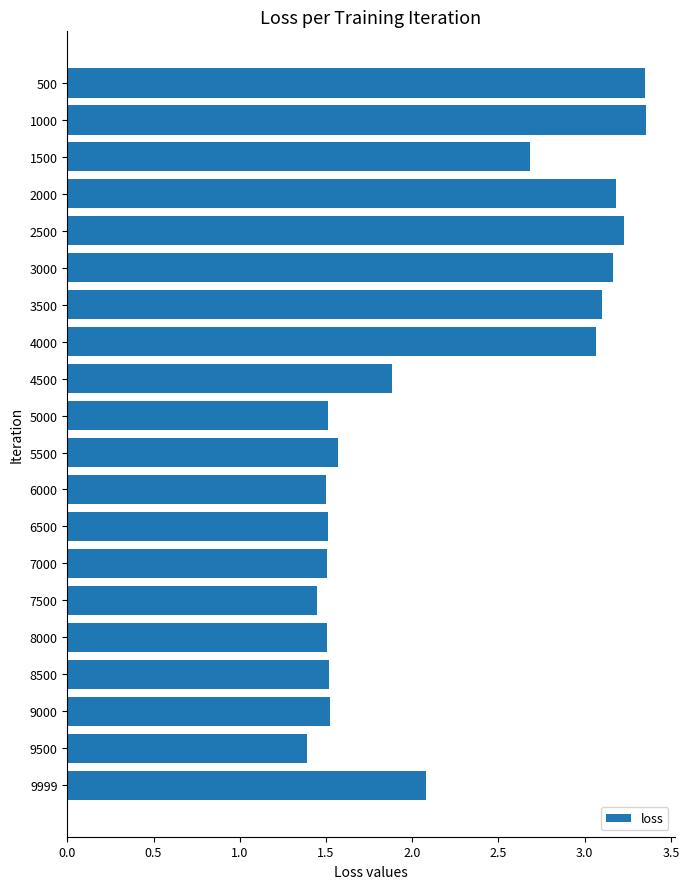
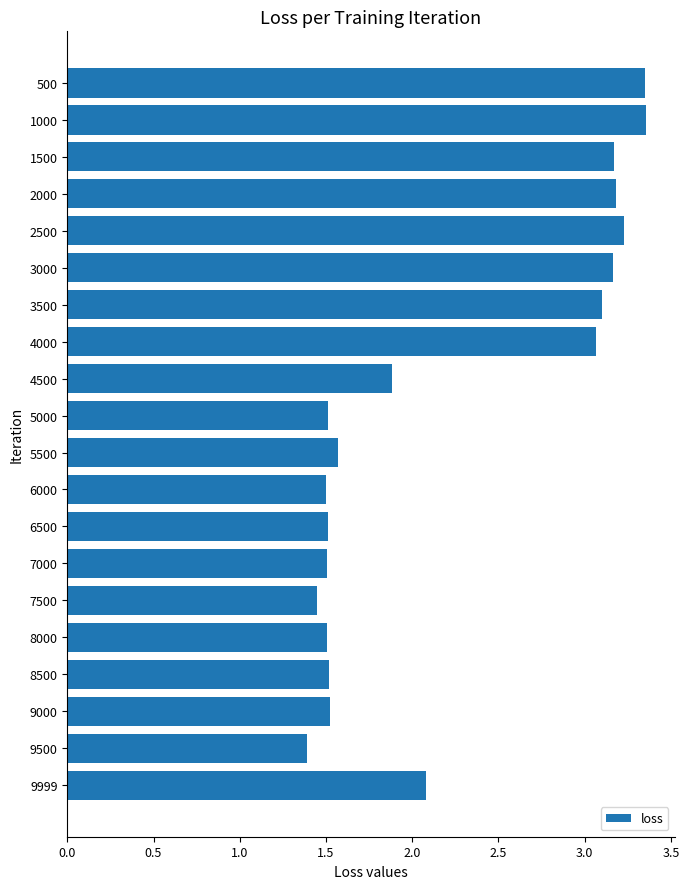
1500: 2.68 -> 3.17
